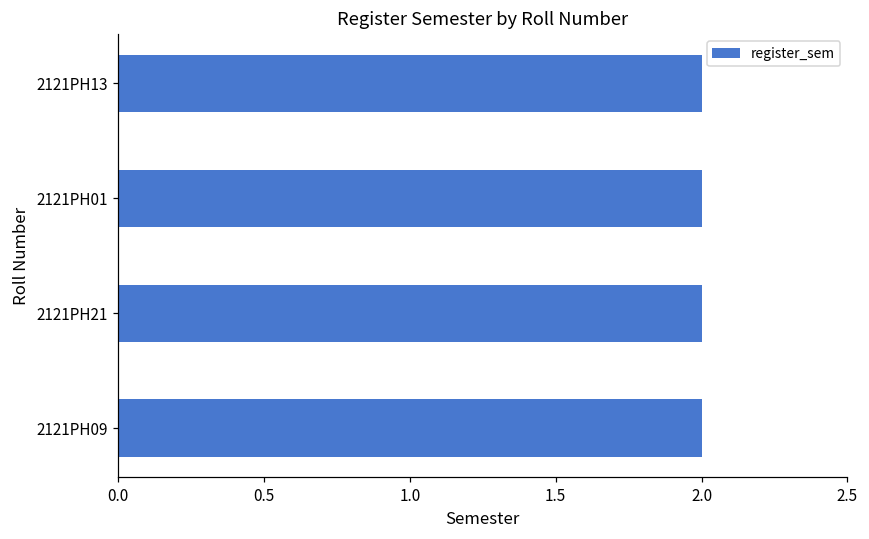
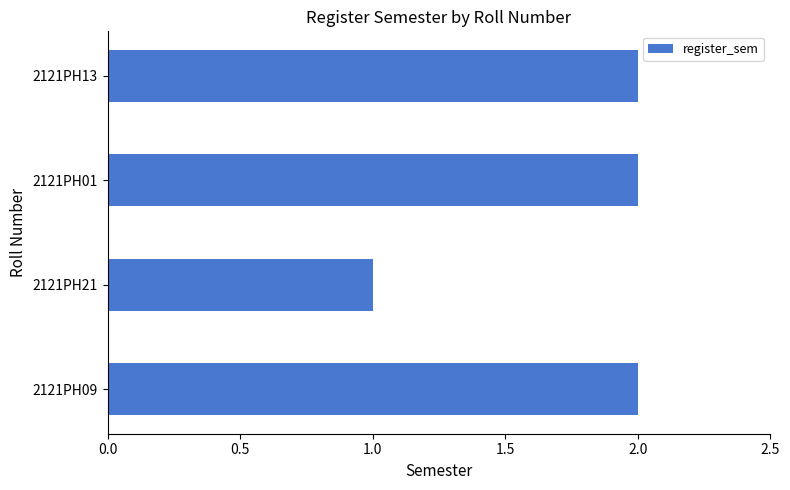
2121PH21: 2 -> 1
